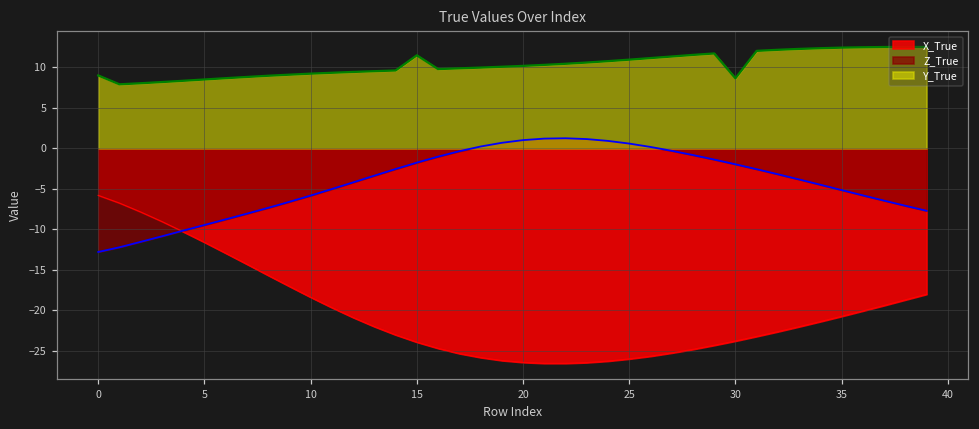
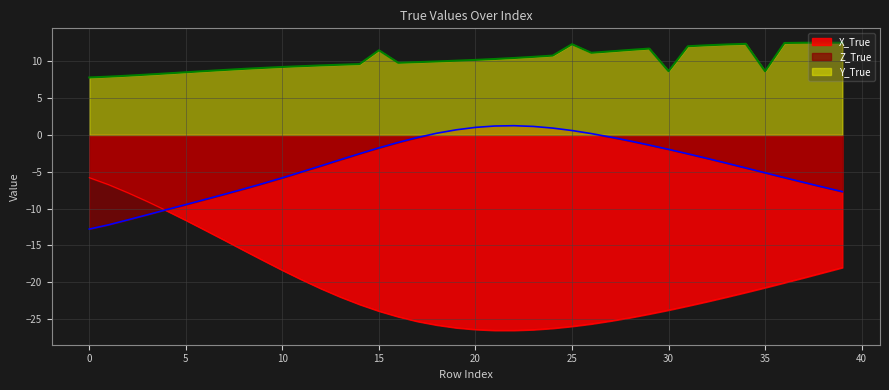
Y_True, 0: 9 -> 8
Y_True, 25: 11 -> 12
Y_True, 35: 12 -> 9
